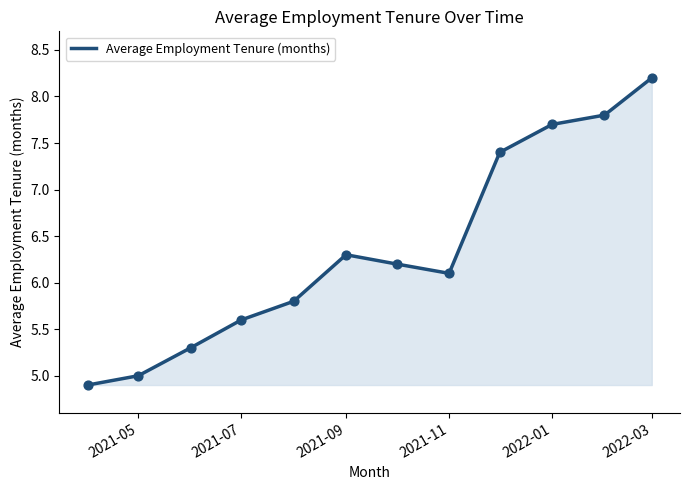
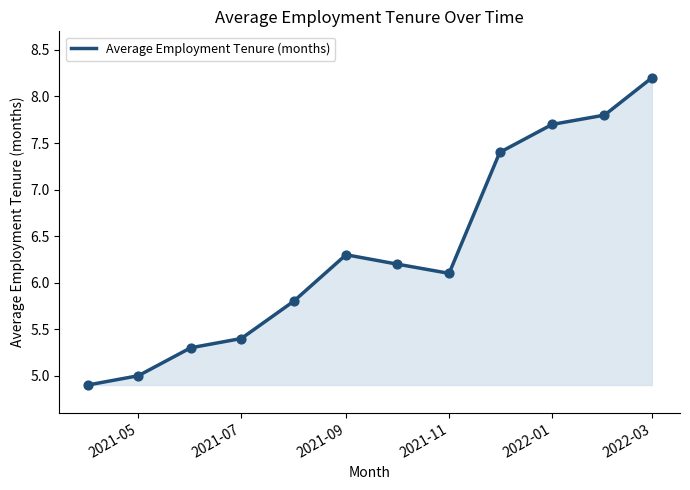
2021-07: 5.6 -> 5.4
